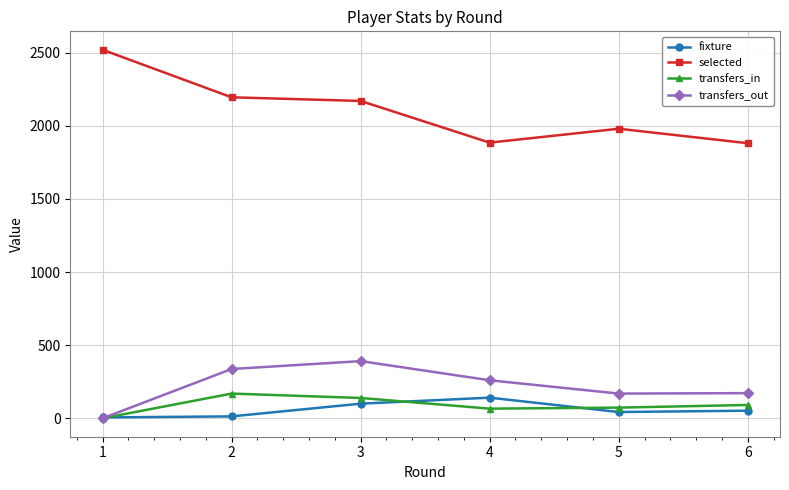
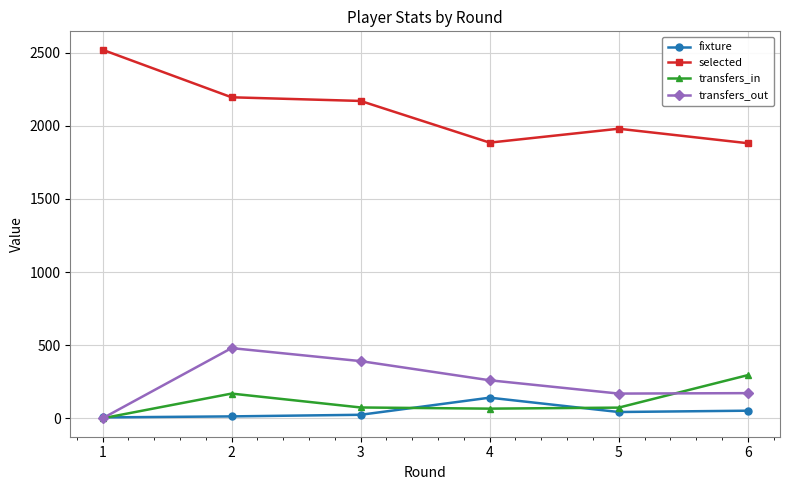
transfers_out, 2: 340 -> 480
fixture, 3: 100 -> 20
transfers_in, 3: 140 -> 70
transfers_in, 6: 90 -> 300
